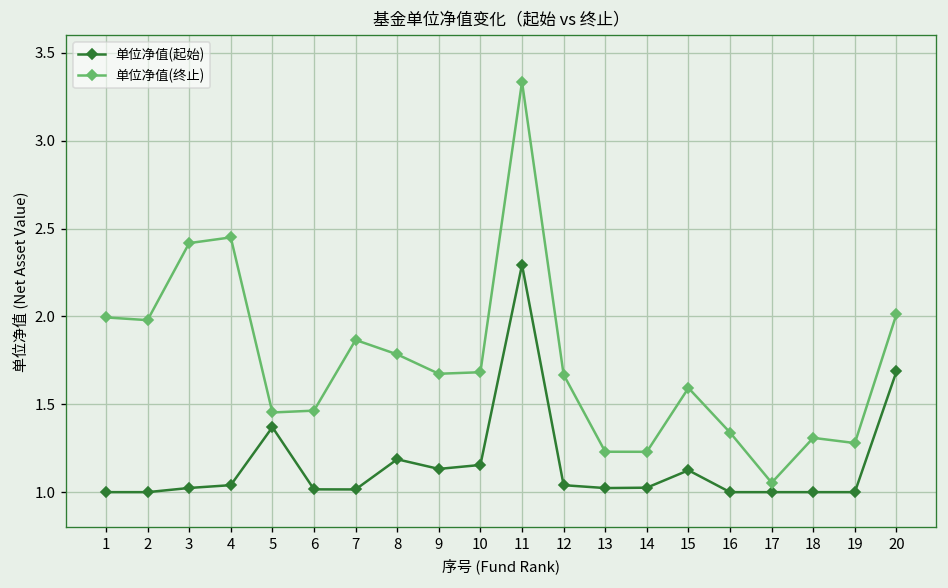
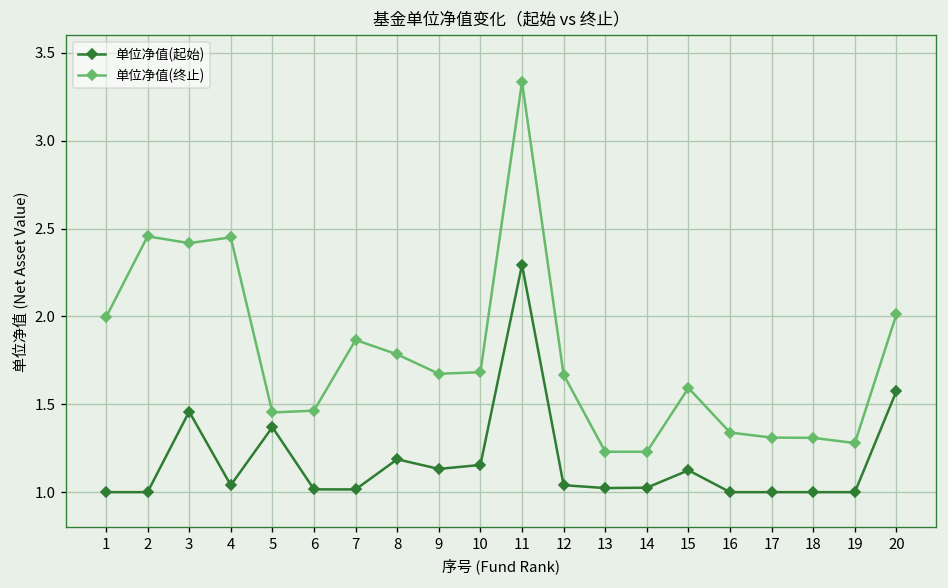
单位净值(终止), 2: 1.98 -> 2.46
单位净值(起始), 3: 1.02 -> 1.46
单位净值(终止), 17: 1.05 -> 1.31
单位净值(起始), 20: 1.69 -> 1.58
